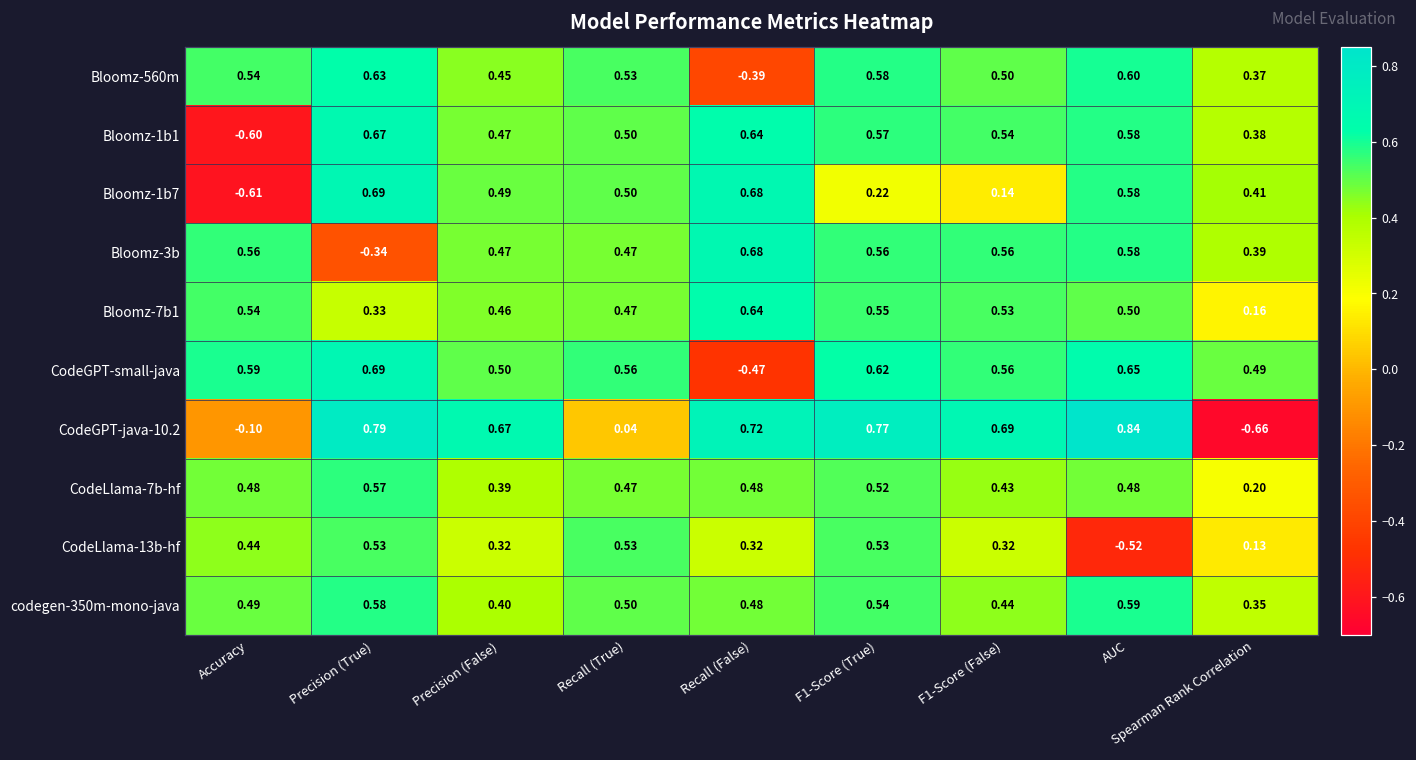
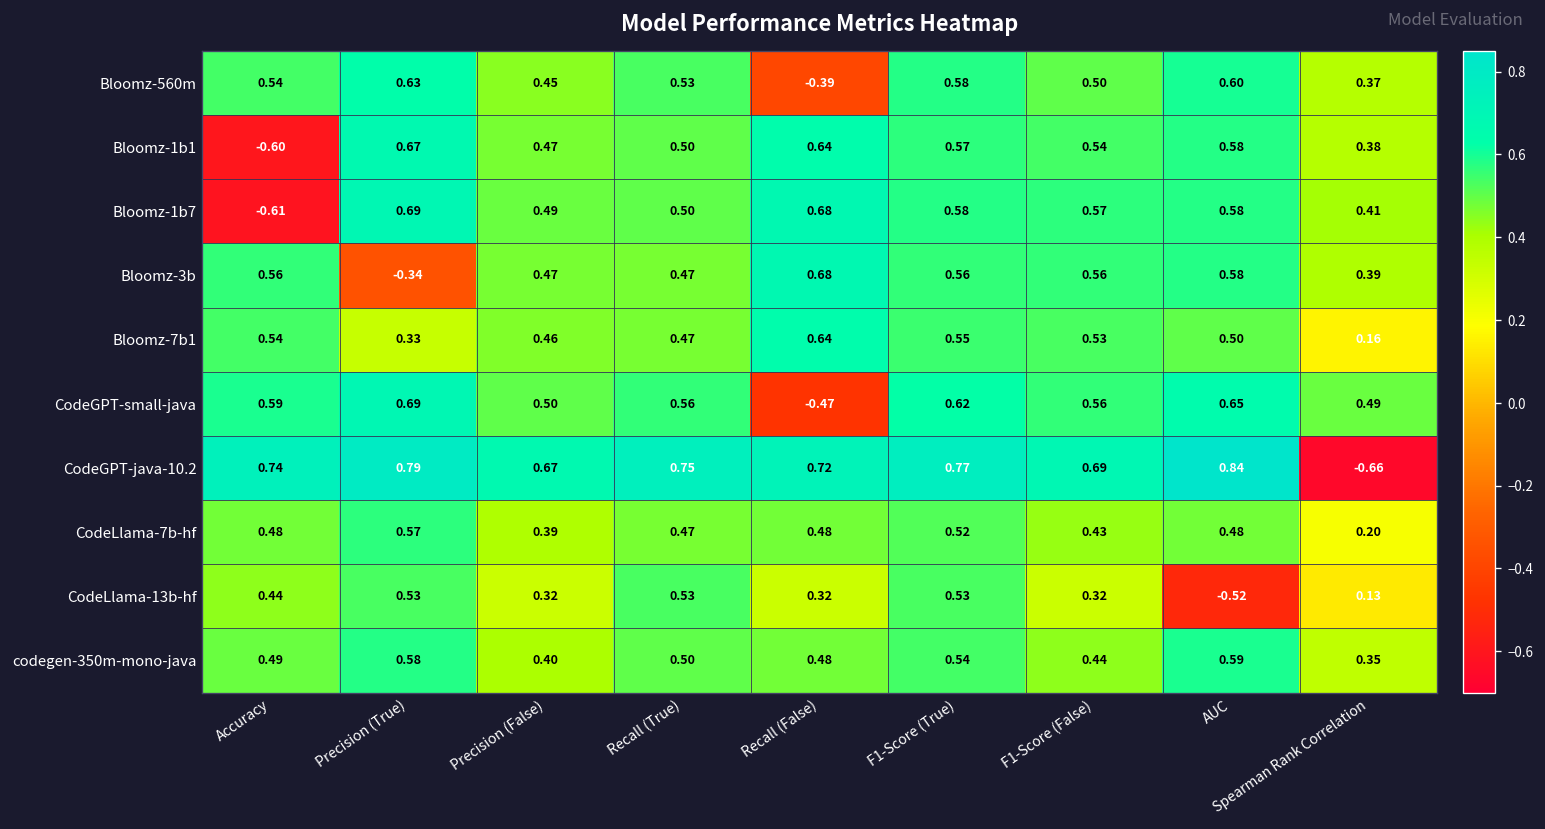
Bloomz-1b7, F1-Score (True): 0.22 -> 0.58
Bloomz-1b7, F1-Score (False): 0.14 -> 0.57
CodeGPT-java-10.2, Accuracy: -0.10 -> 0.74
CodeGPT-java-10.2, Recall (True): 0.04 -> 0.75
